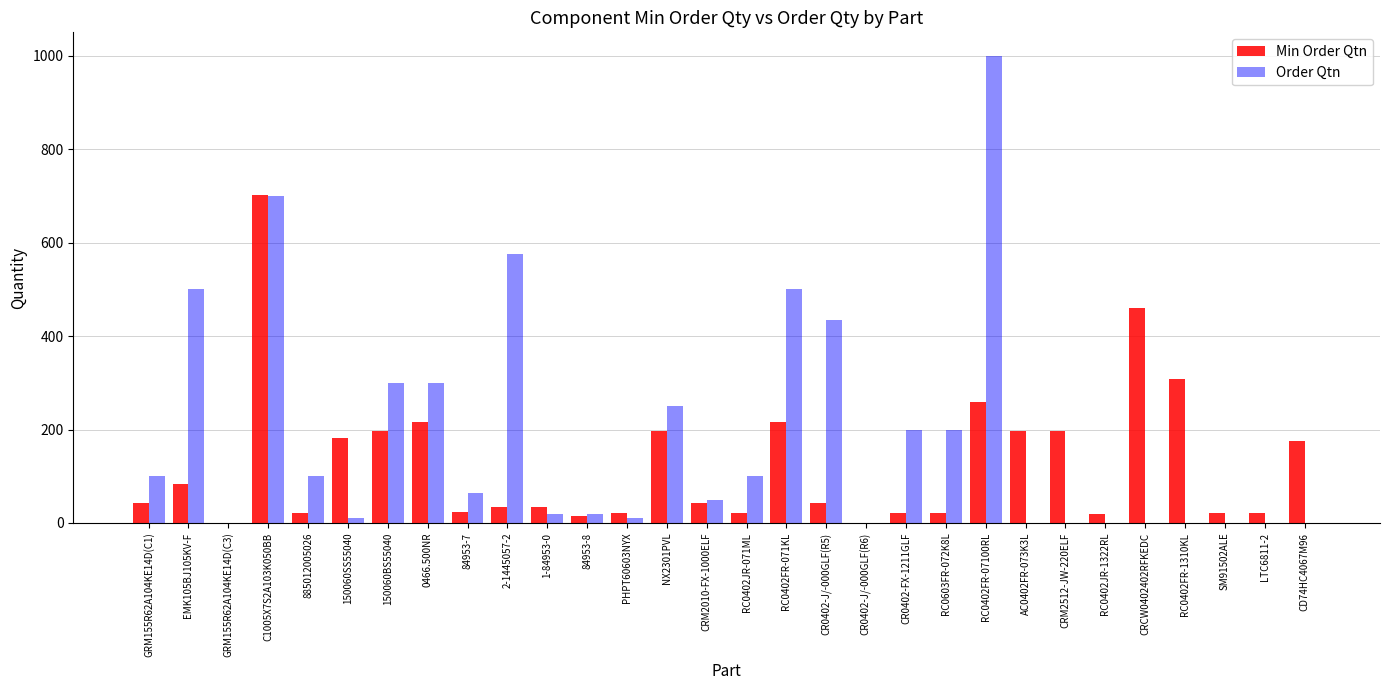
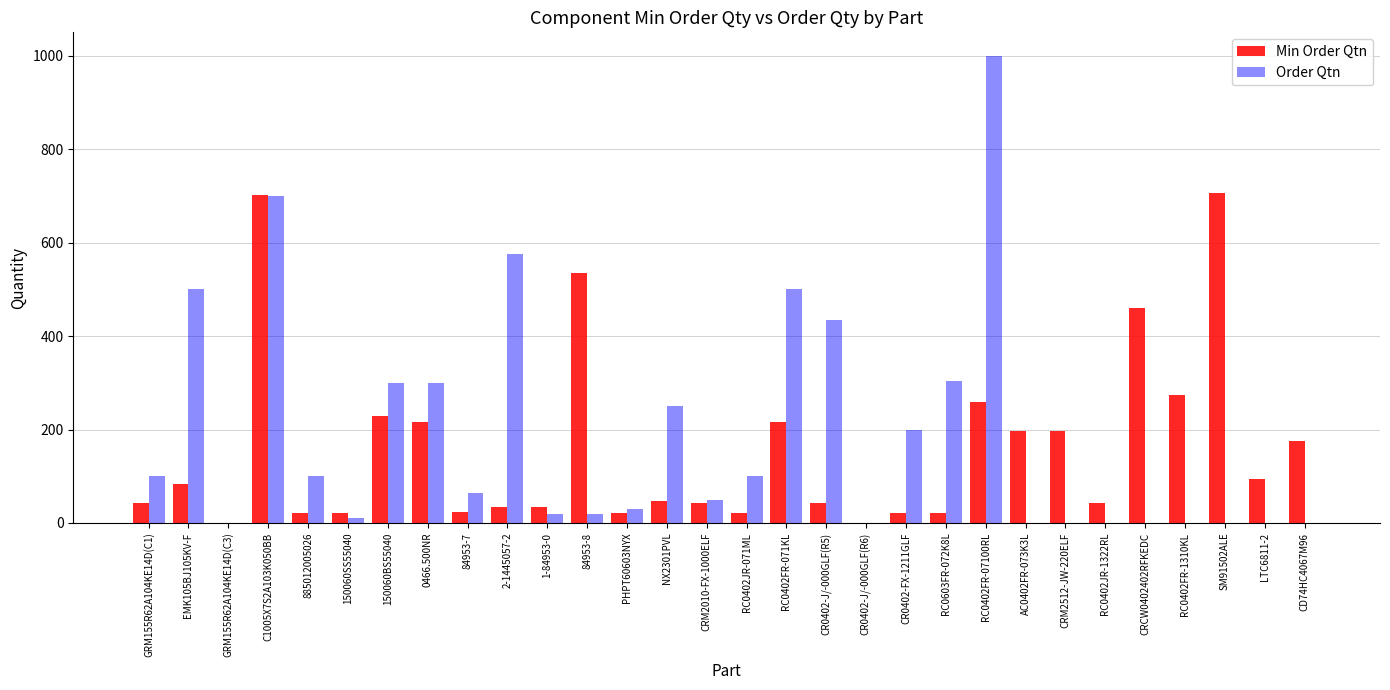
Min Order Qtn, 150060SS55040: 180 -> 20
Min Order Qtn, 150060BS55040: 200 -> 230
Min Order Qtn, 84953-8: 10 -> 540
Order Qtn, PHPT60603NYX: 10 -> 30
Min Order Qtn, NX2301PVL: 200 -> 50
Order Qtn, RC0603FR-072K8L: 200 -> 300
Min Order Qtn, RC0402JR-1322RL: 20 -> 40
Min Order Qtn, RC0402FR-1310KL: 310 -> 270
Min Order Qtn, SM91502ALE: 20 -> 710
Min Order Qtn, LTC6811-2: 20 -> 100
